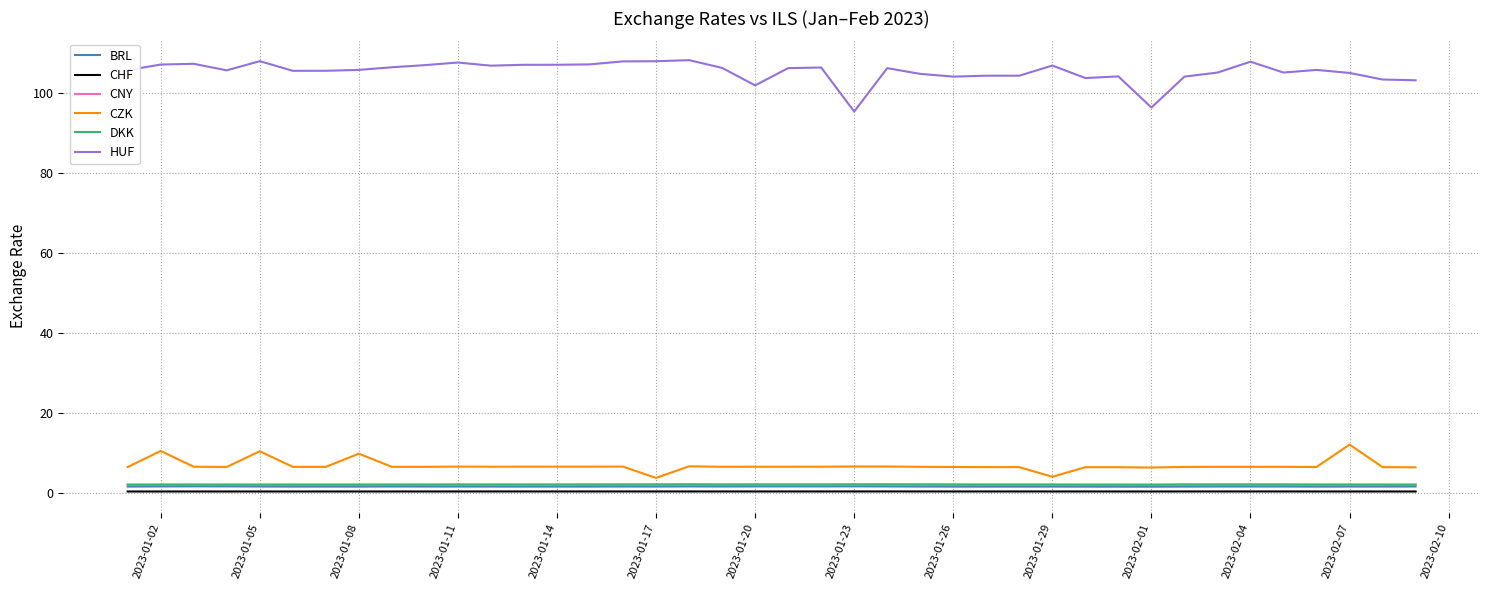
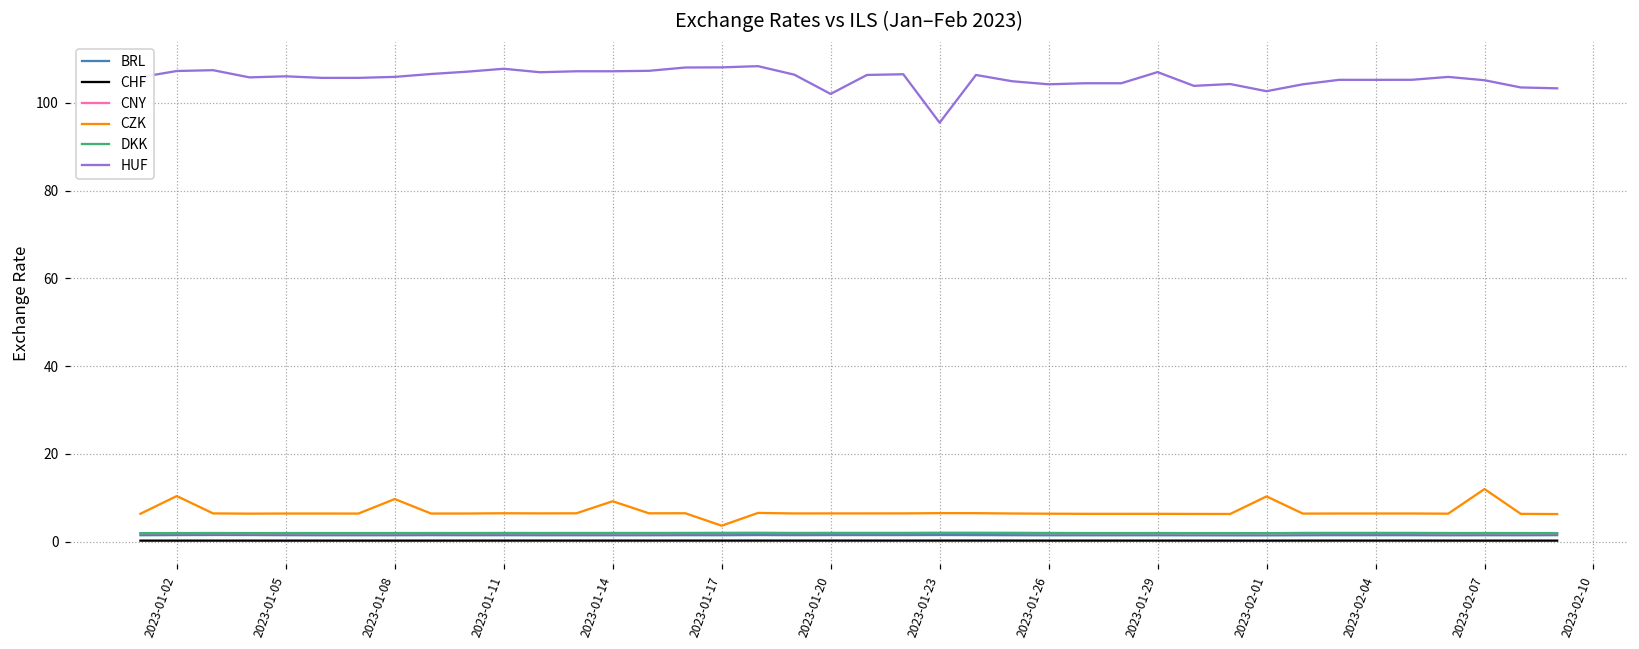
CZK, 2023-01-05: 10 -> 6
HUF, 2023-01-05: 108 -> 106
CZK, 2023-01-14: 6 -> 9
CZK, 2023-01-29: 4 -> 6
CZK, 2023-02-01: 6 -> 10
HUF, 2023-02-01: 96 -> 103
HUF, 2023-02-04: 108 -> 105
